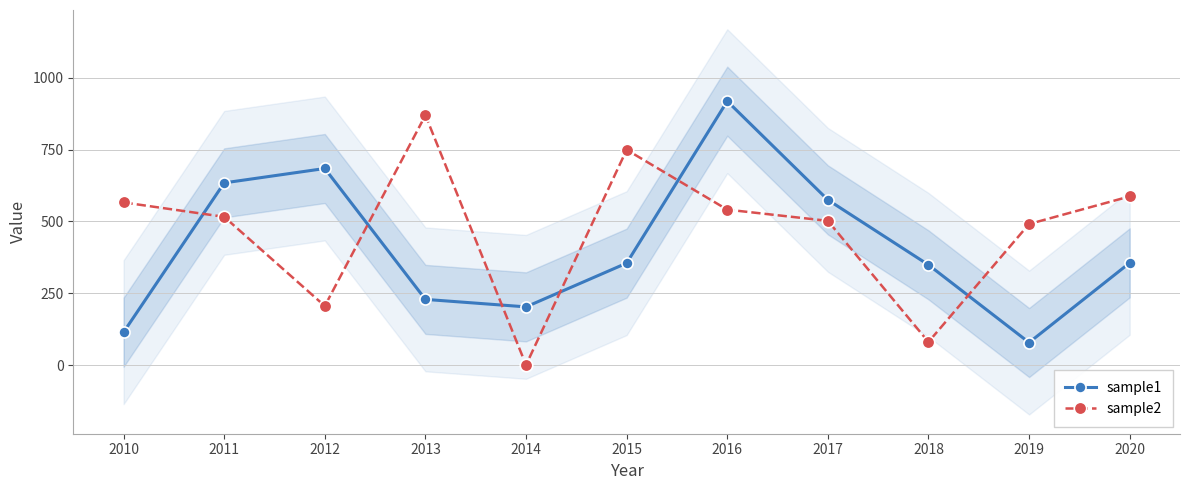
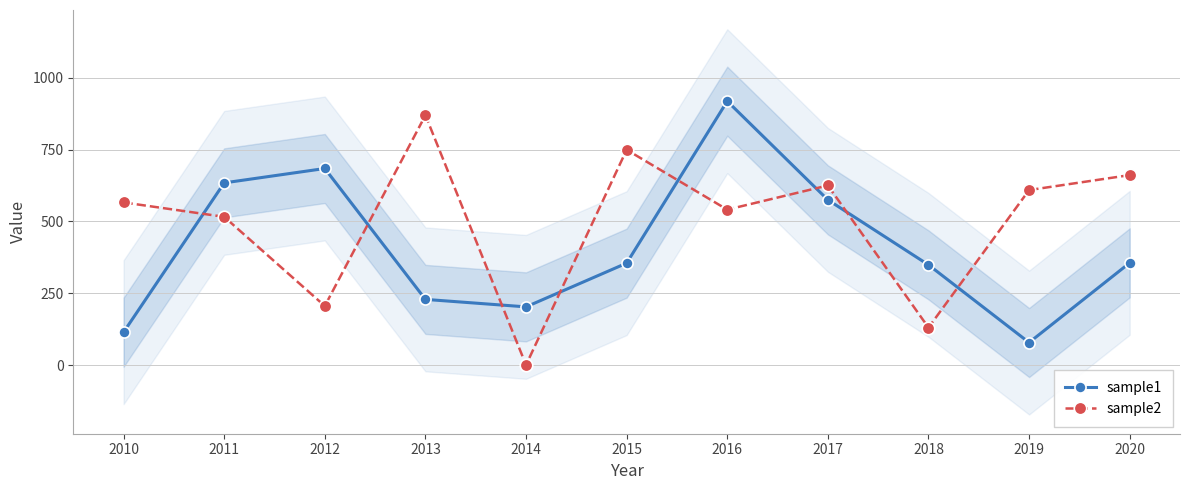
sample2, 2017: 500 -> 630
sample2, 2018: 80 -> 130
sample2, 2019: 490 -> 610
sample2, 2020: 590 -> 660
